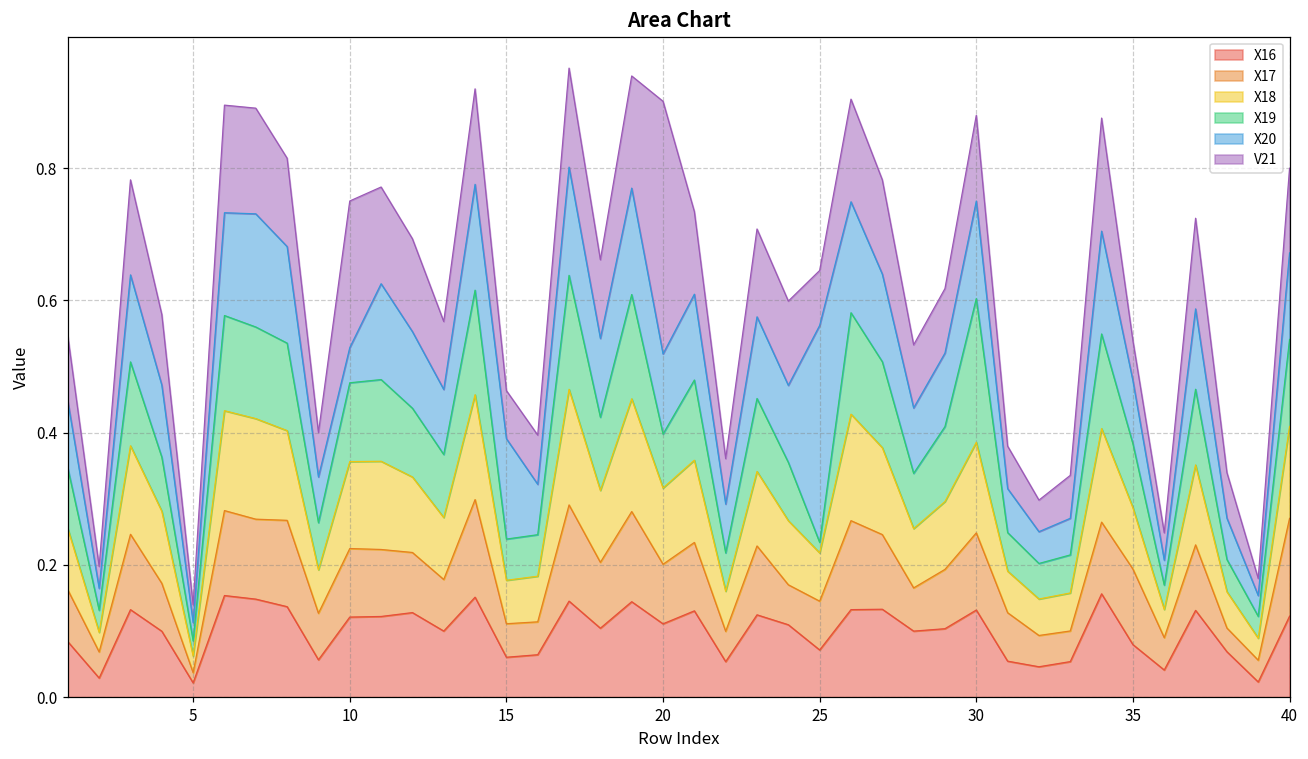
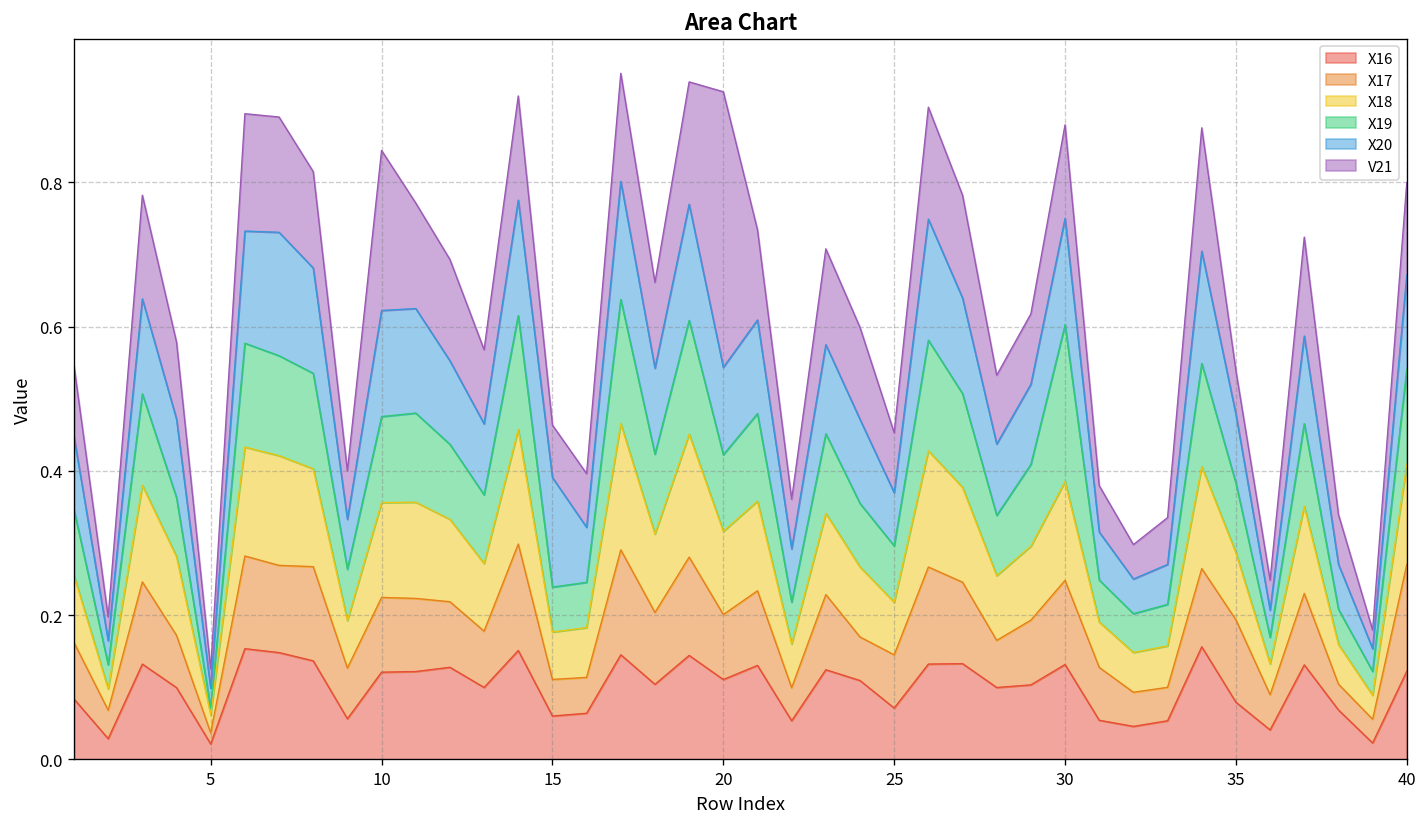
X19, 5: 0.02 -> 0.01
X20, 10: 0.05 -> 0.15
X19, 20: 0.08 -> 0.11
X19, 25: 0.02 -> 0.08
X20, 25: 0.33 -> 0.07
